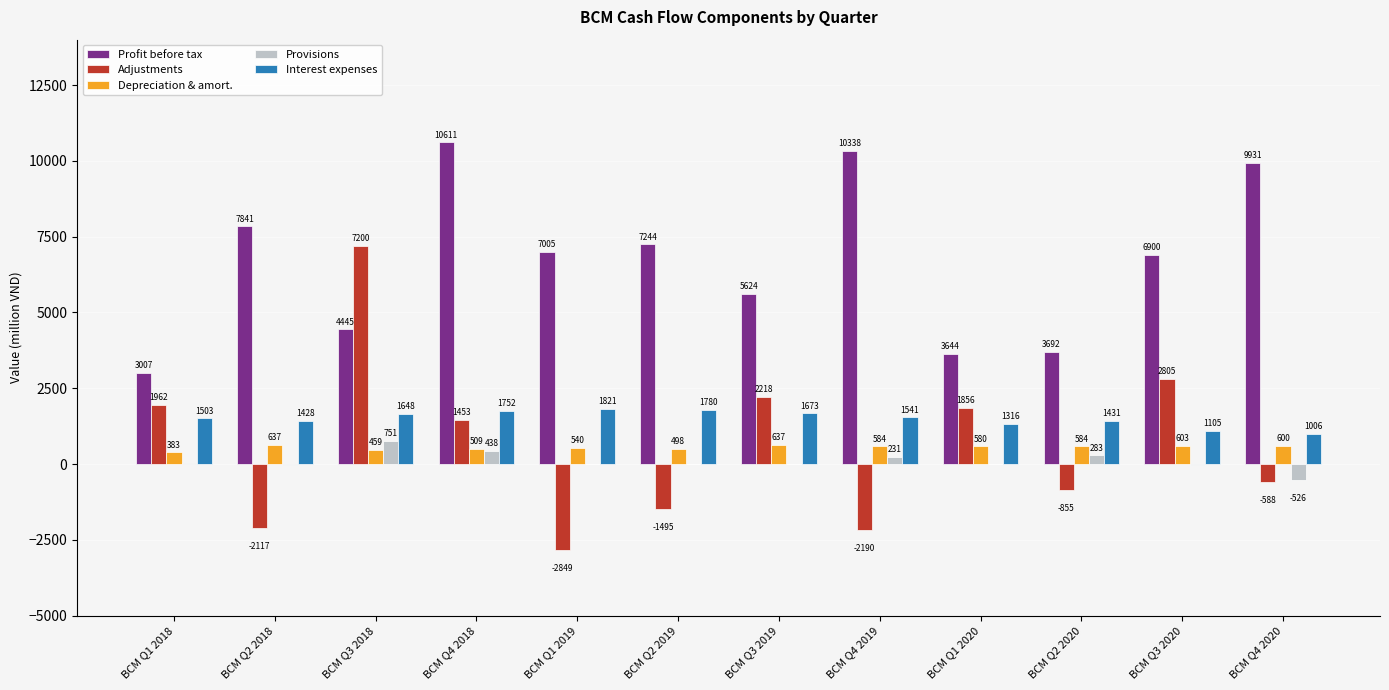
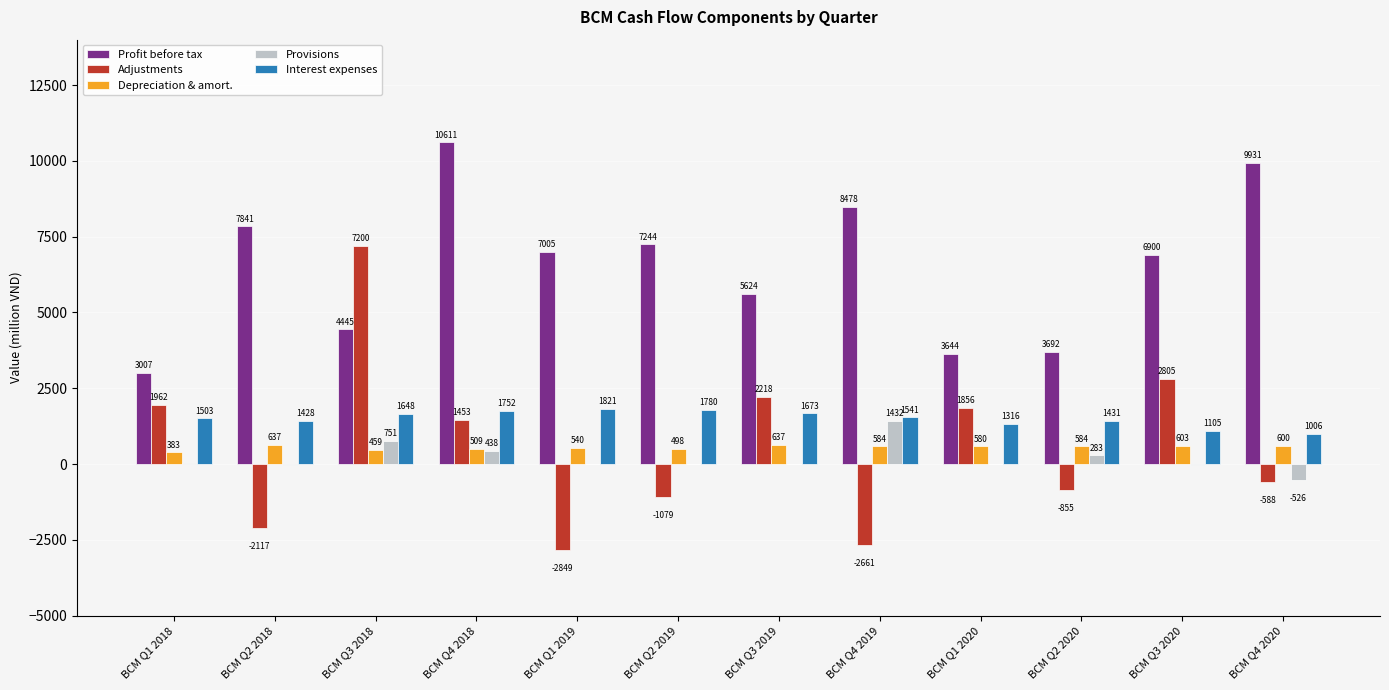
Adjustments, BCM Q2 2019: -1495 -> -1079
Profit before tax, BCM Q4 2019: 10338 -> 8478
Adjustments, BCM Q4 2019: -2190 -> -2661
Provisions, BCM Q4 2019: 231 -> 1432
